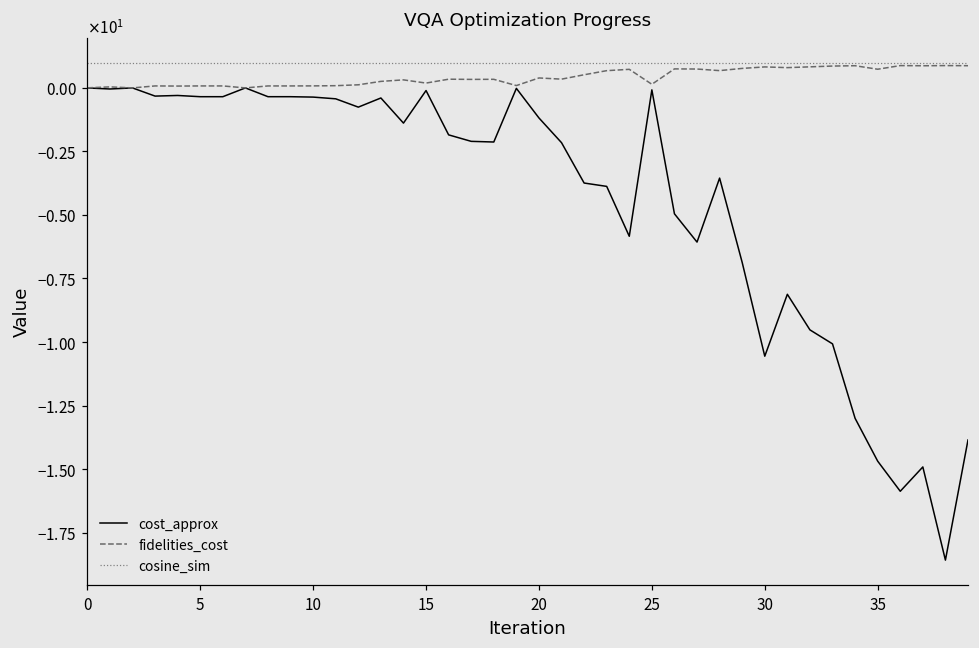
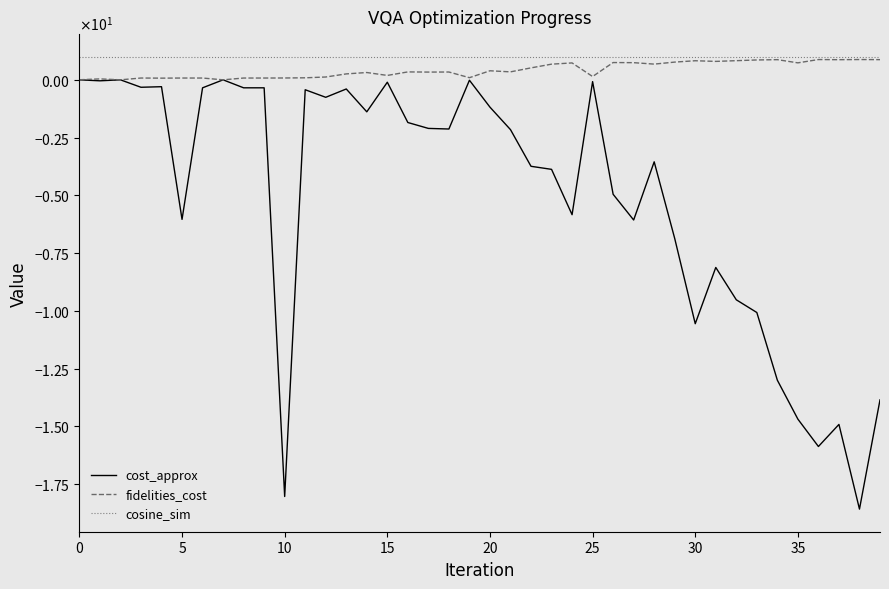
cost_approx, 5: -0.3 -> -6.0
cost_approx, 10: -0.4 -> -18.0
